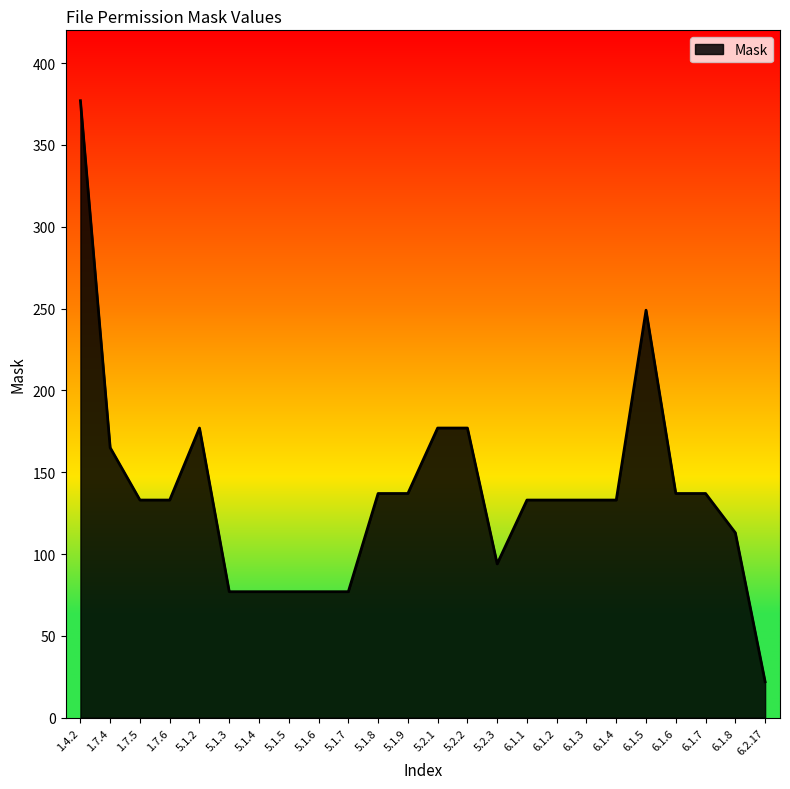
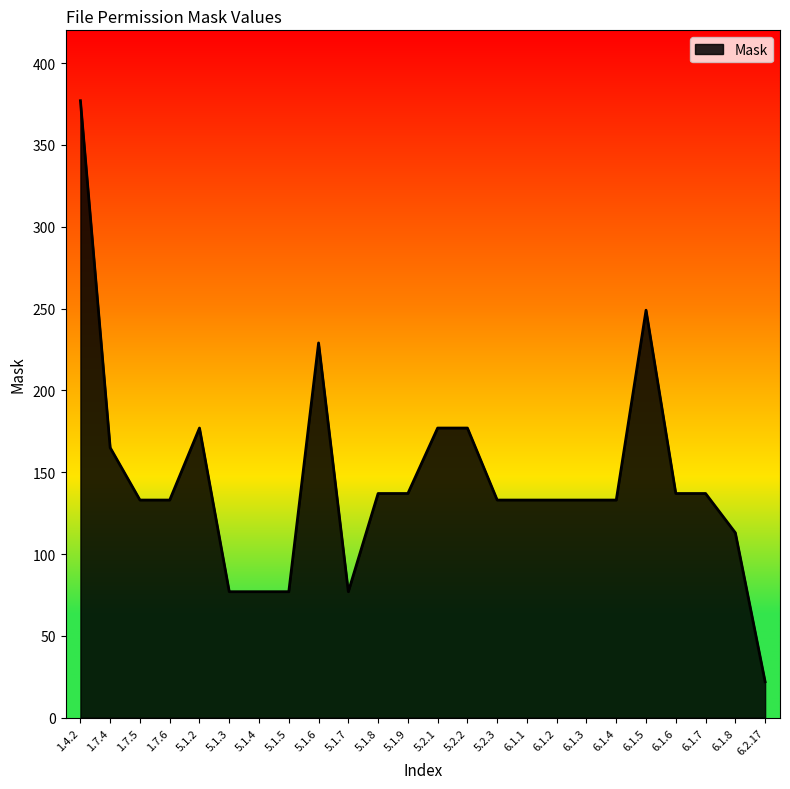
5.1.6: 77 -> 229
5.2.3: 94 -> 133
